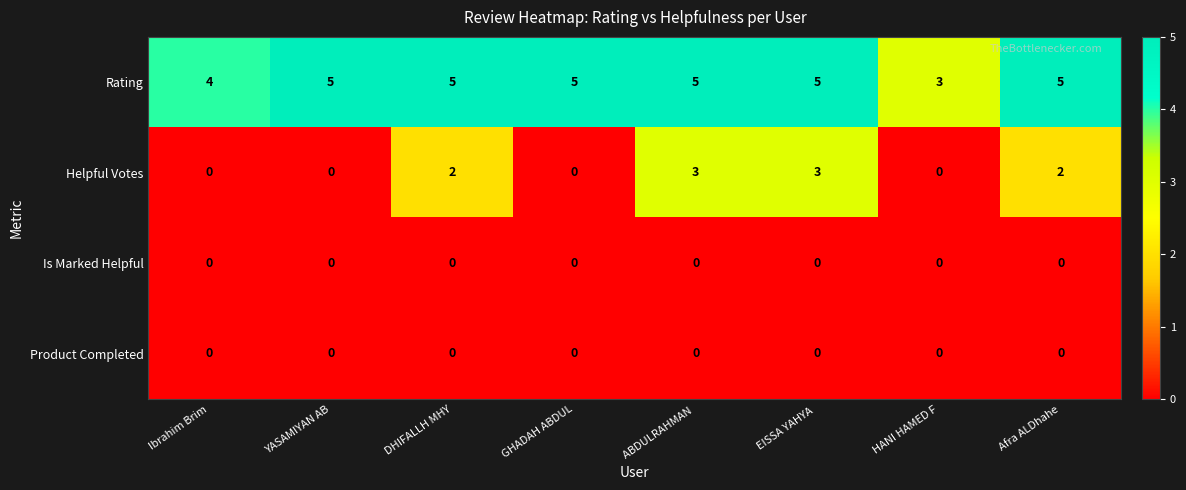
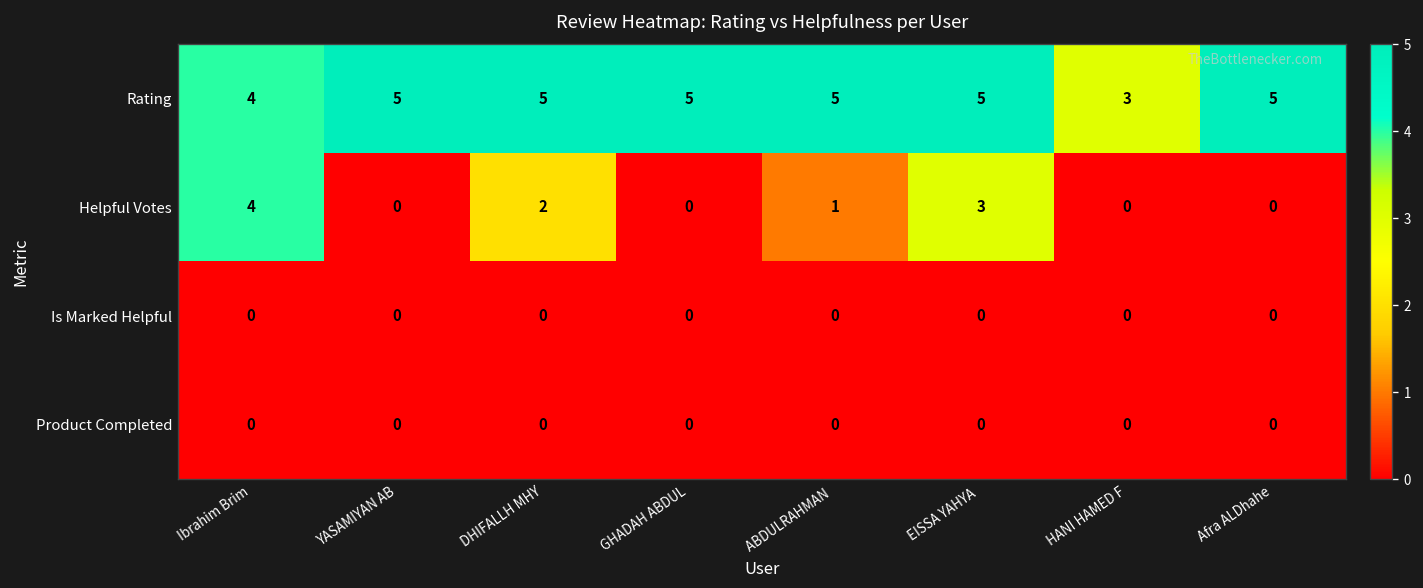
Helpful Votes, Ibrahim Brim: 0 -> 4
Helpful Votes, ABDULRAHMAN: 3 -> 1
Helpful Votes, Afra ALDhahe: 2 -> 0
